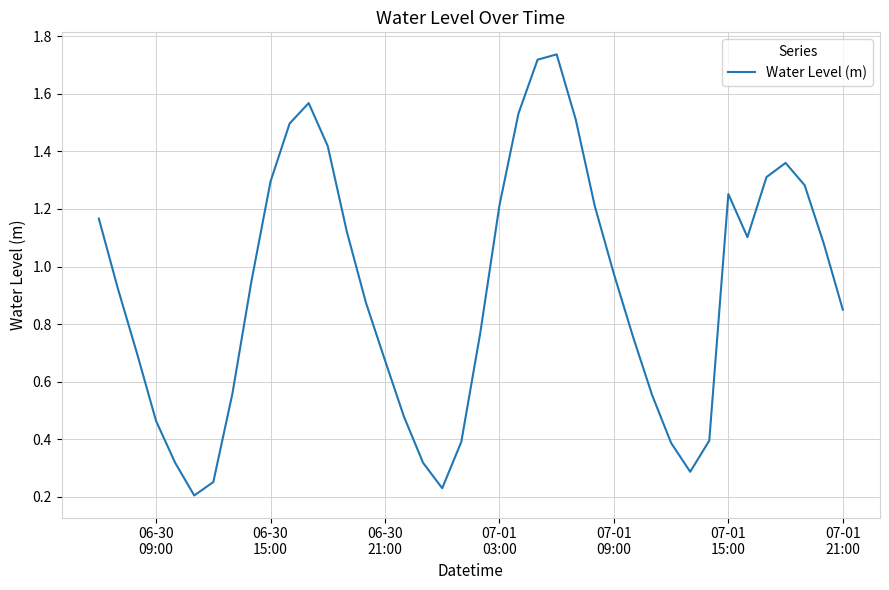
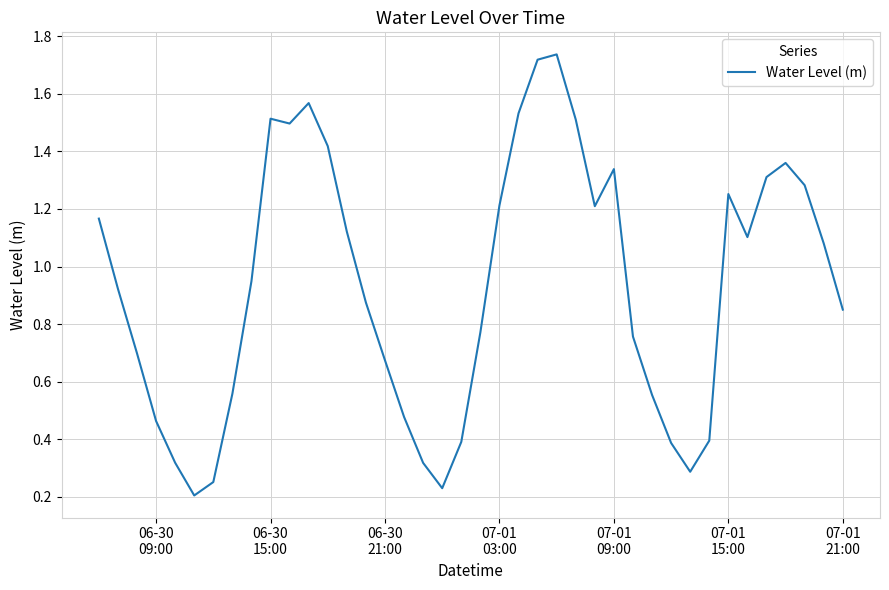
06-30 15:00: 1.30 -> 1.51
07-01 09:00: 0.97 -> 1.34
